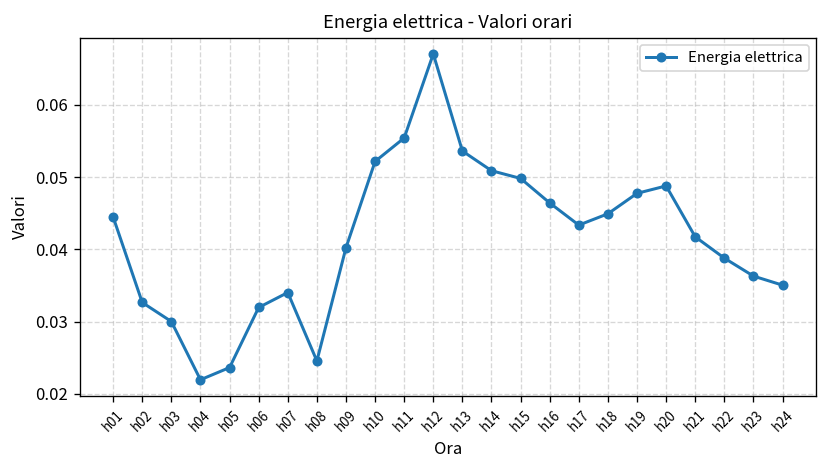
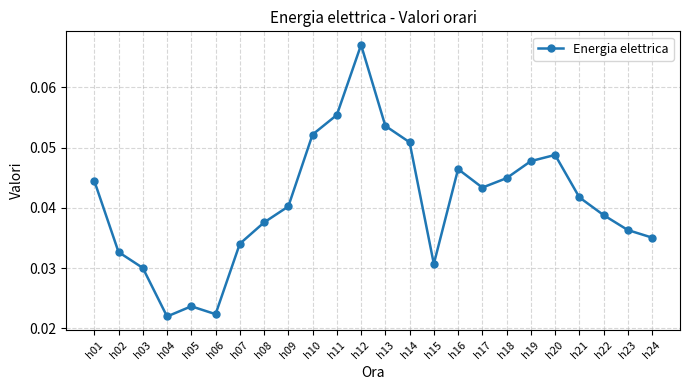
h06: 0.032 -> 0.022
h08: 0.025 -> 0.038
h15: 0.050 -> 0.031
